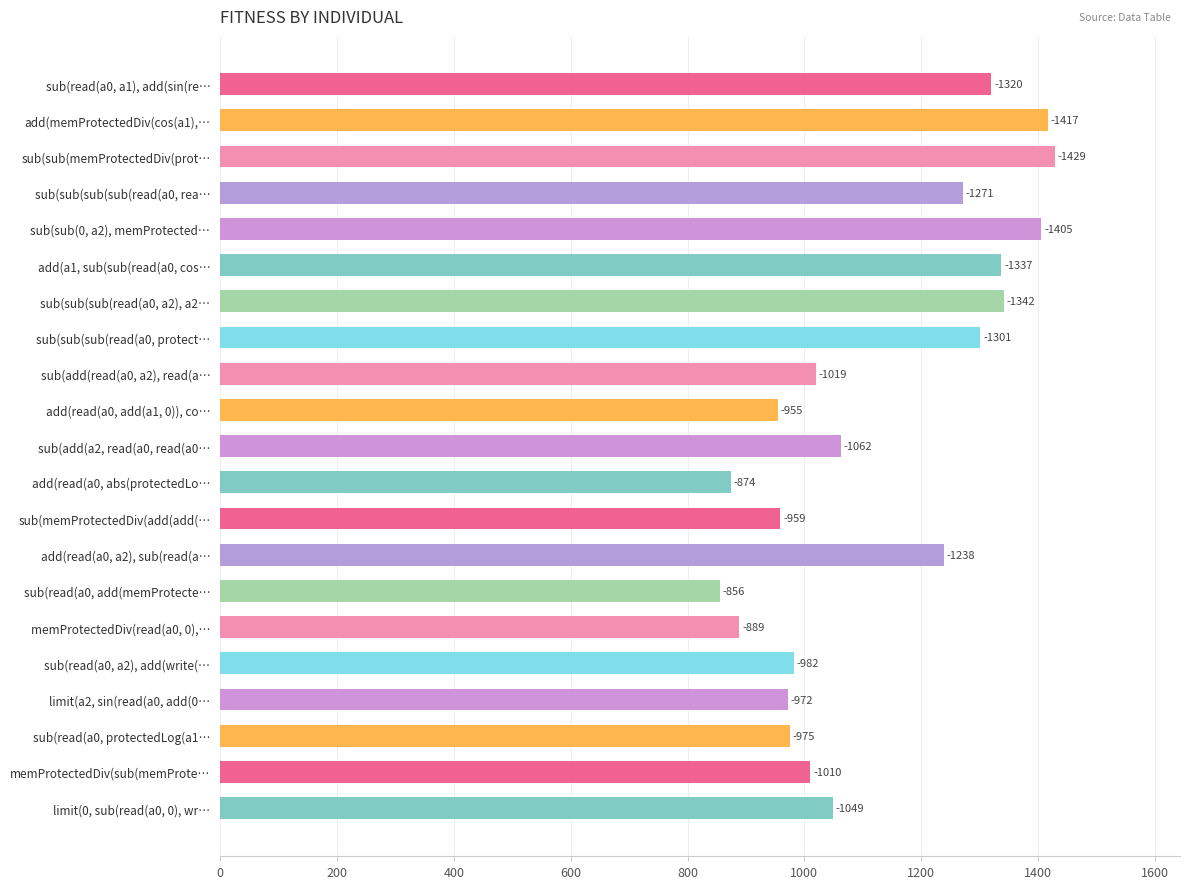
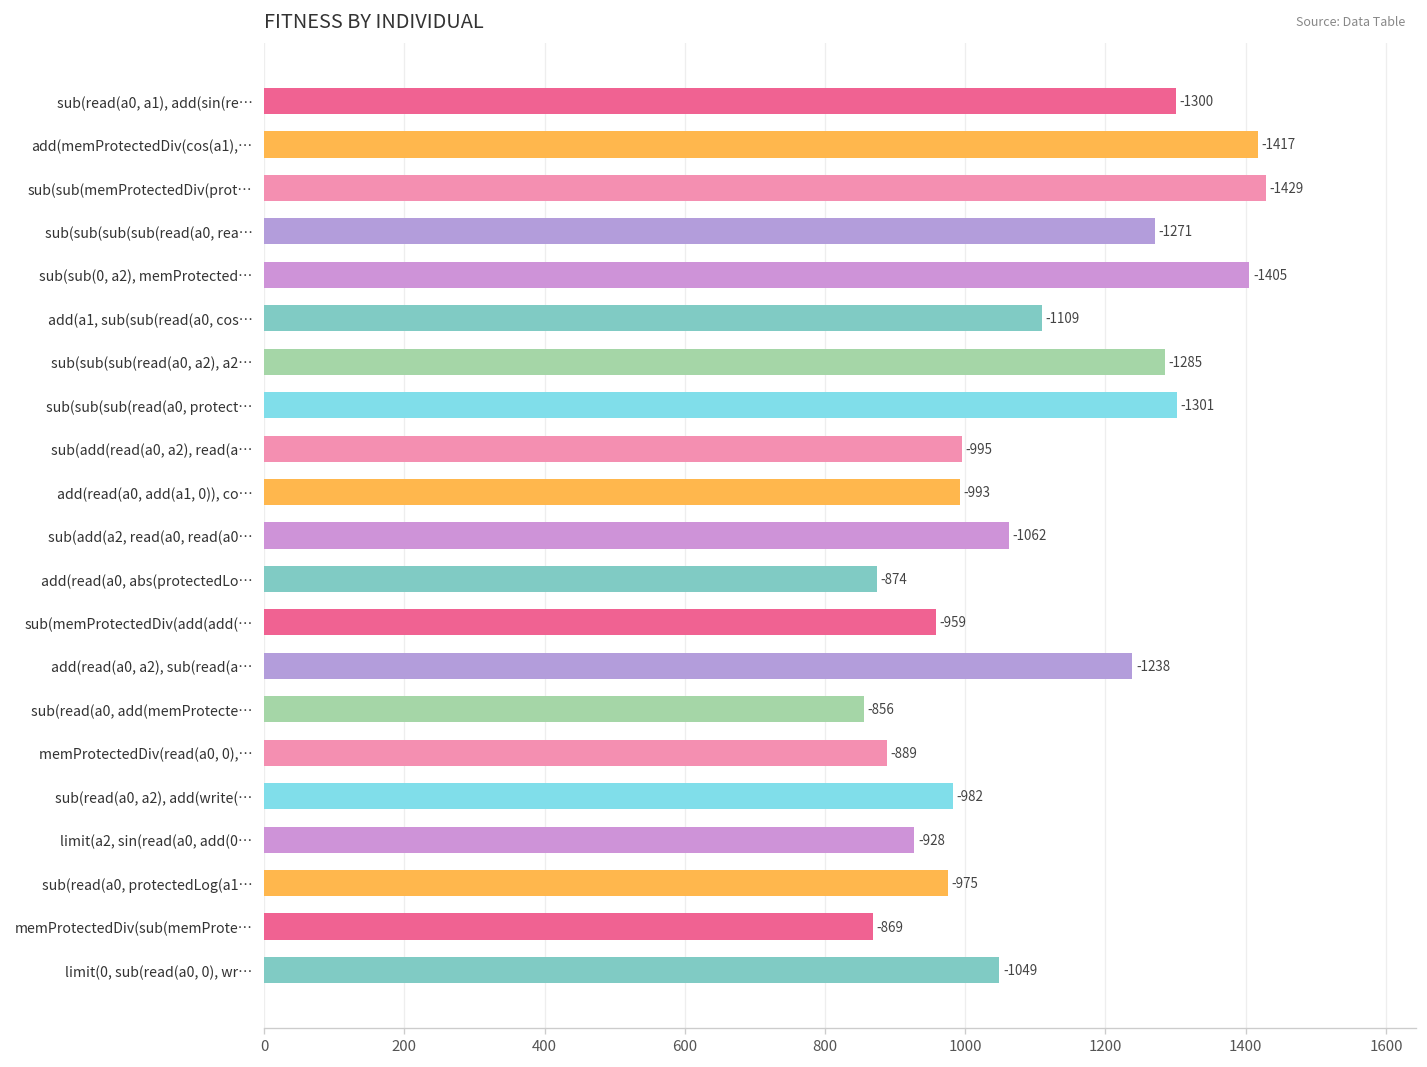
sub(read(a0, a1), add(sin(re…: -1320 -> -1300
add(a1, sub(sub(read(a0, cos…: -1337 -> -1109
sub(sub(sub(read(a0, a2), a2…: -1342 -> -1285
sub(add(read(a0, a2), read(a…: -1019 -> -995
add(read(a0, add(a1, 0)), co…: -955 -> -993
limit(a2, sin(read(a0, add(0…: -972 -> -928
memProtectedDiv(sub(memProte…: -1010 -> -869
